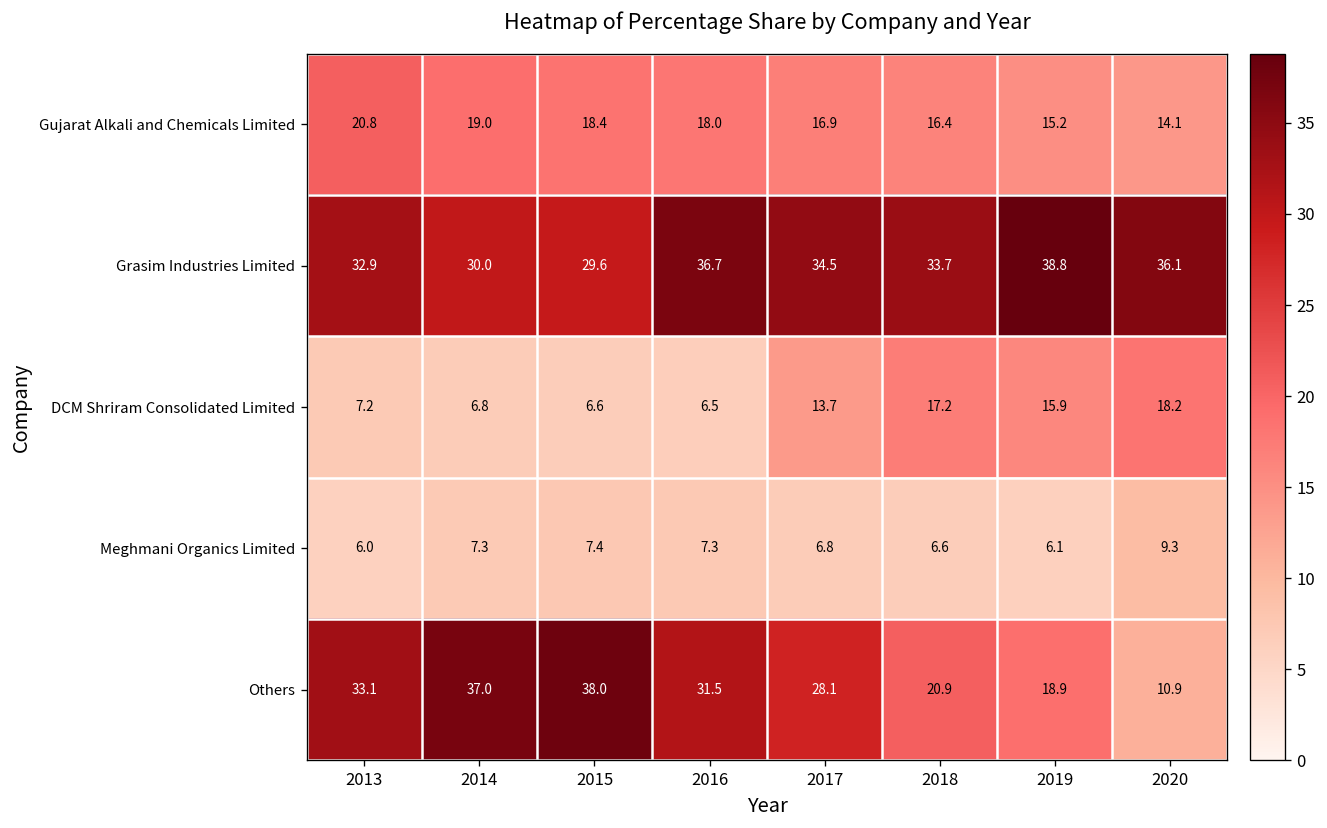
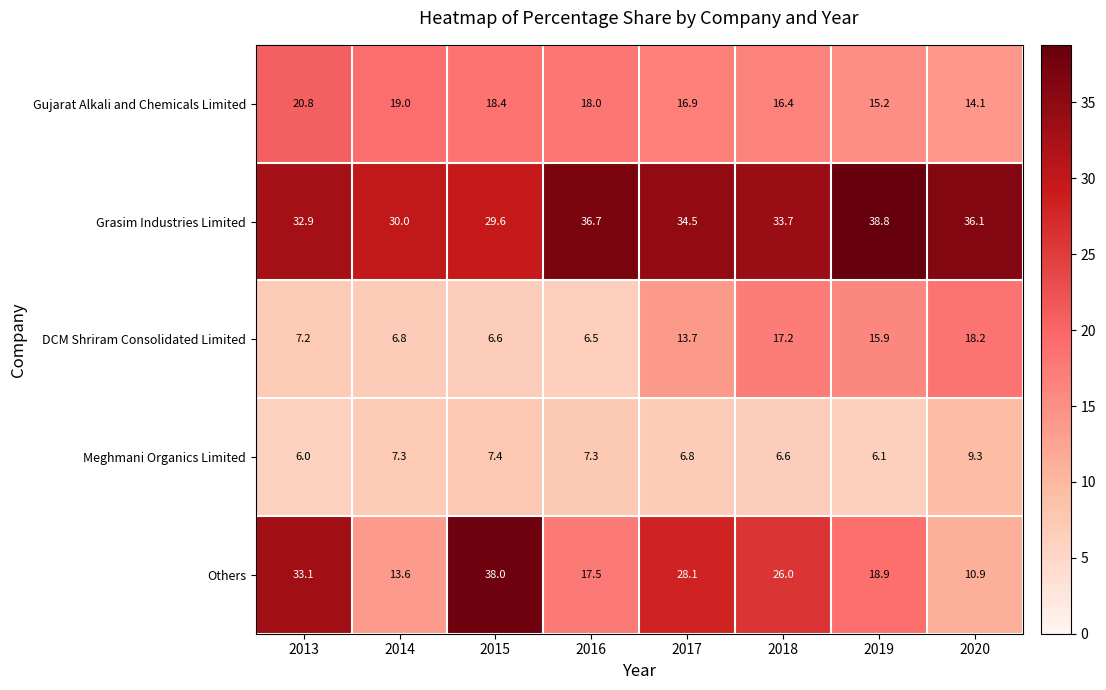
Others, 2014: 37.0 -> 13.6
Others, 2016: 31.5 -> 17.5
Others, 2018: 20.9 -> 26.0
